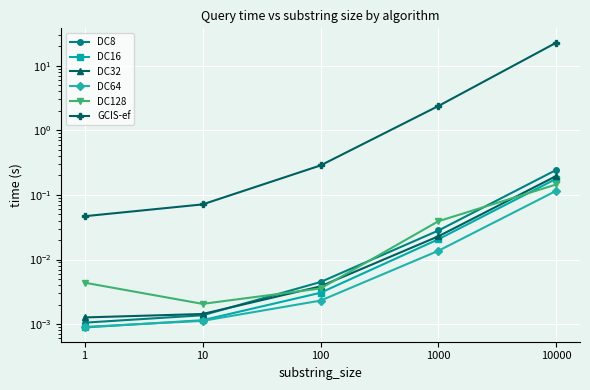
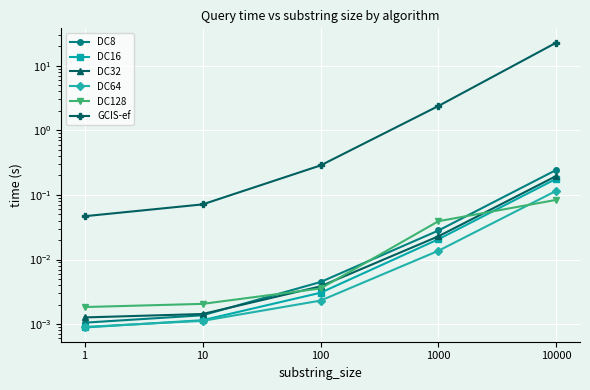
DC128, 1: 0.004 -> 0.0018
DC128, 10000: 0.15 -> 0.08
